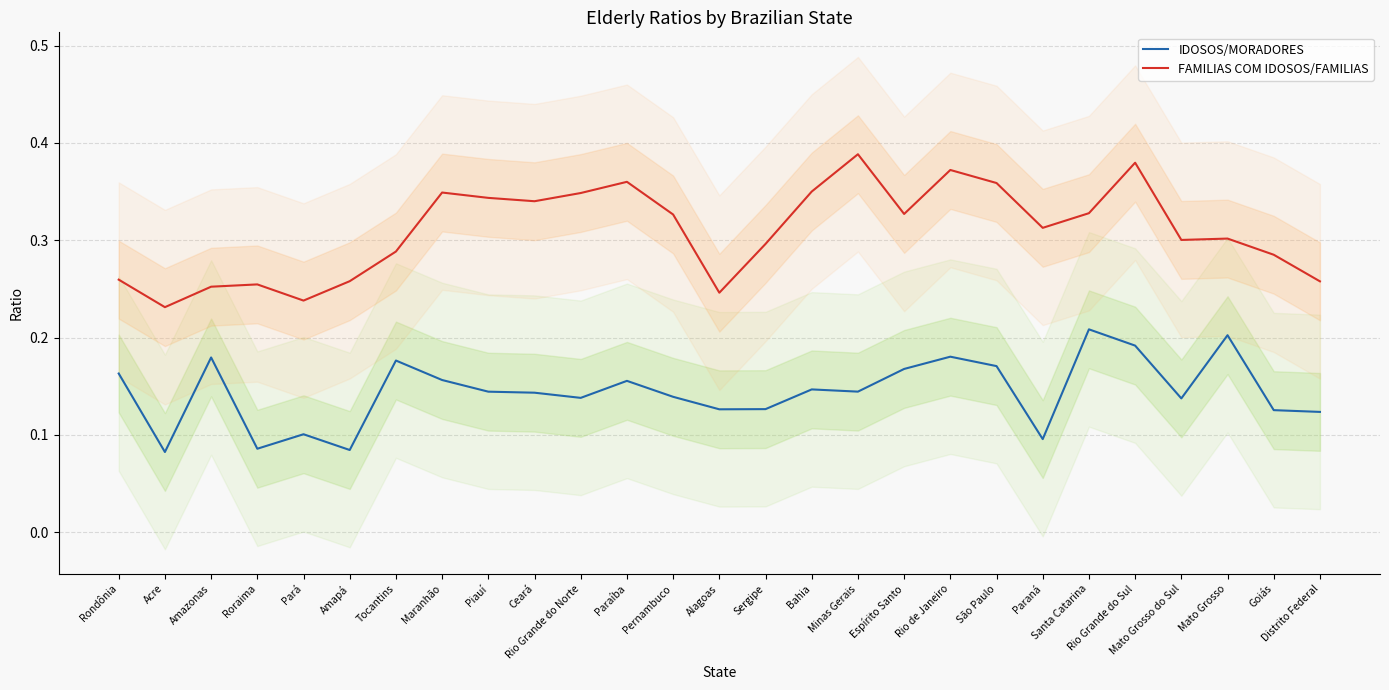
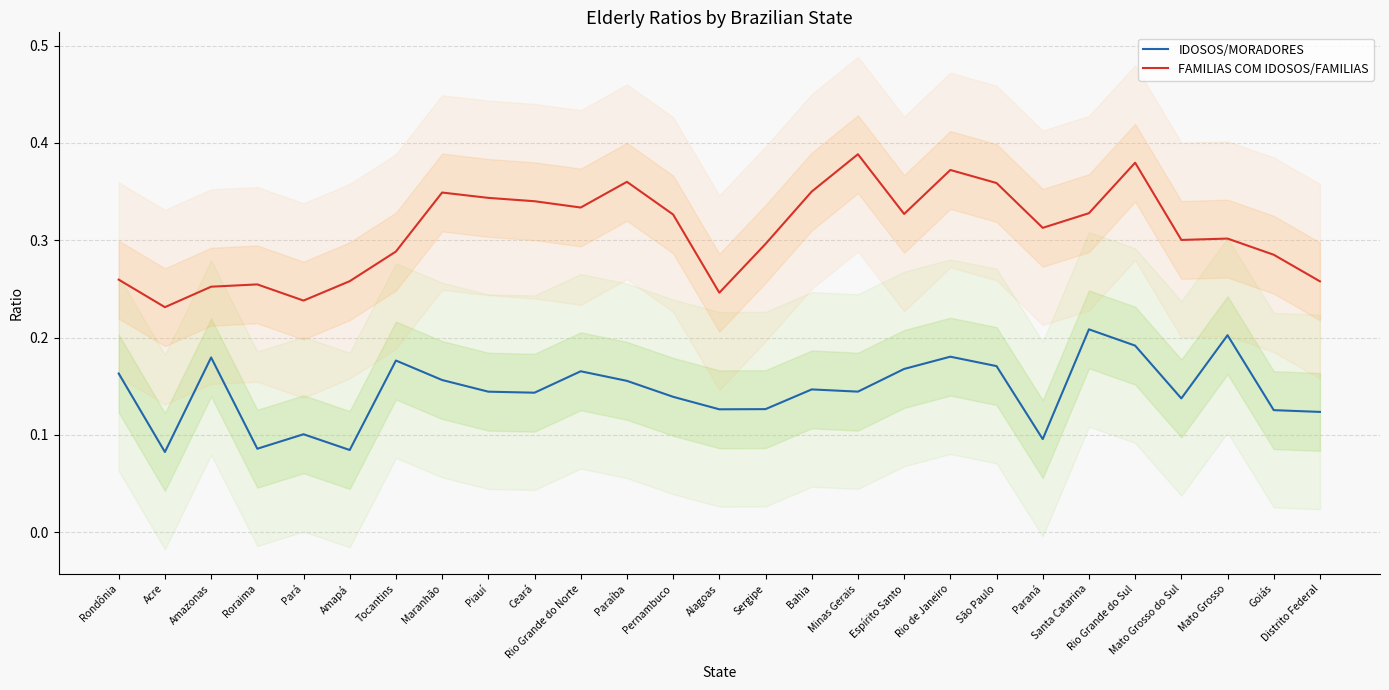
IDOSOS/MORADORES, Rio Grande do Norte: 0.14 -> 0.17
FAMILIAS COM IDOSOS/FAMILIAS, Rio Grande do Norte: 0.35 -> 0.33
